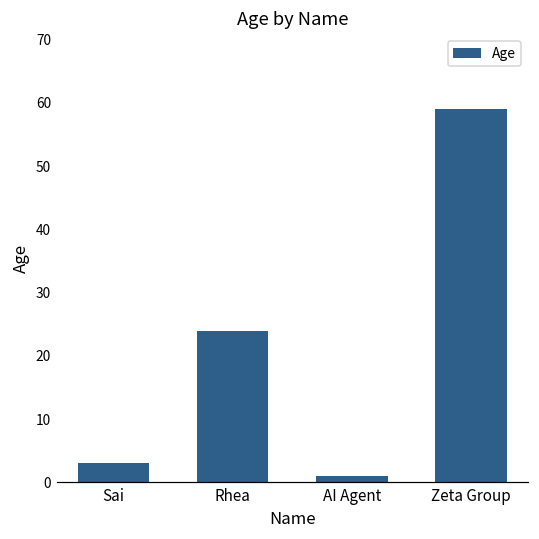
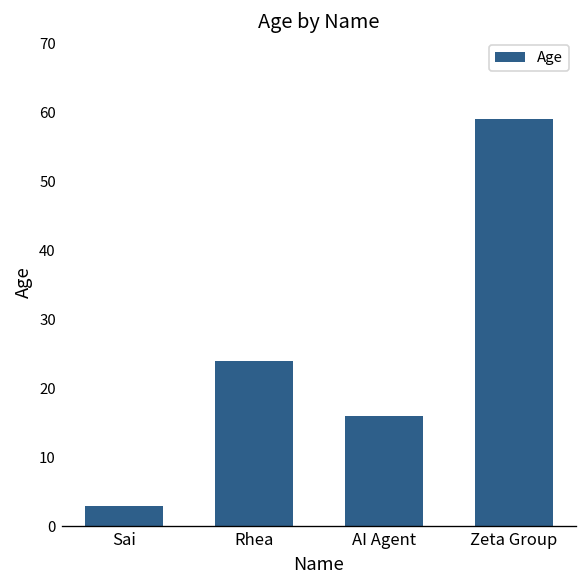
AI Agent: 1 -> 16
